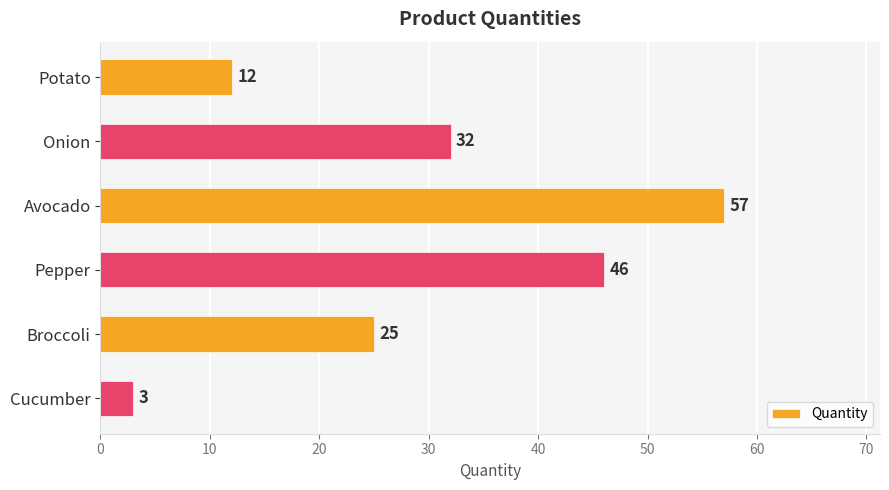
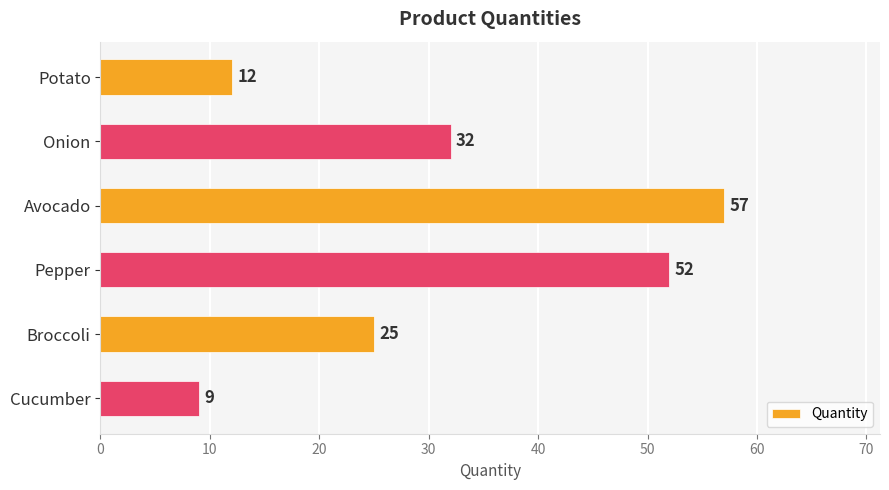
Pepper: 46 -> 52
Cucumber: 3 -> 9
